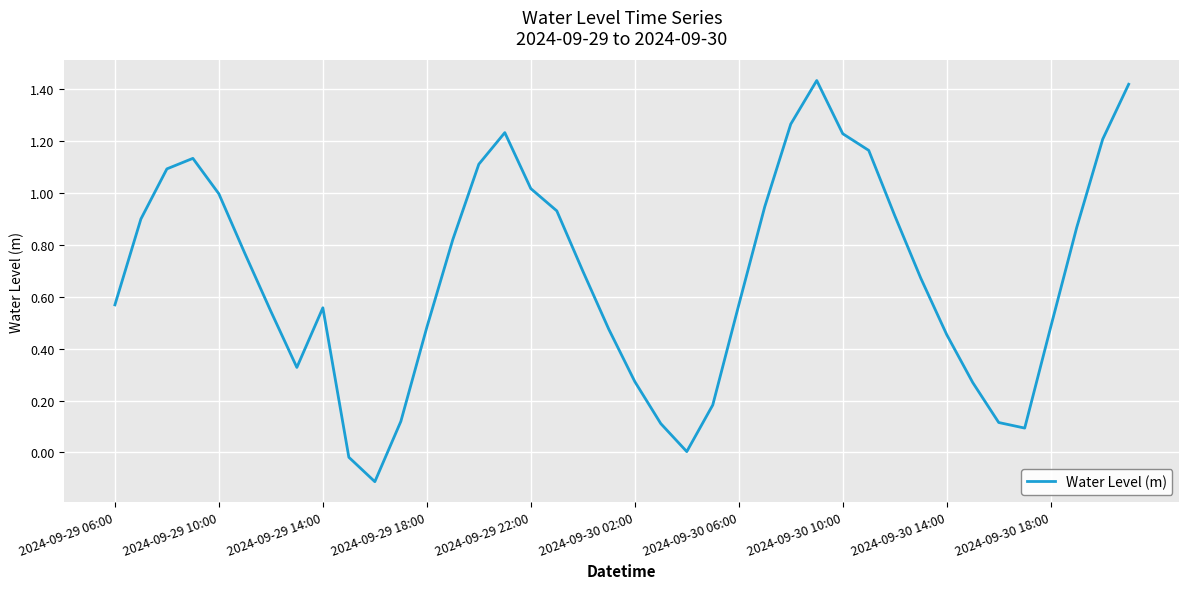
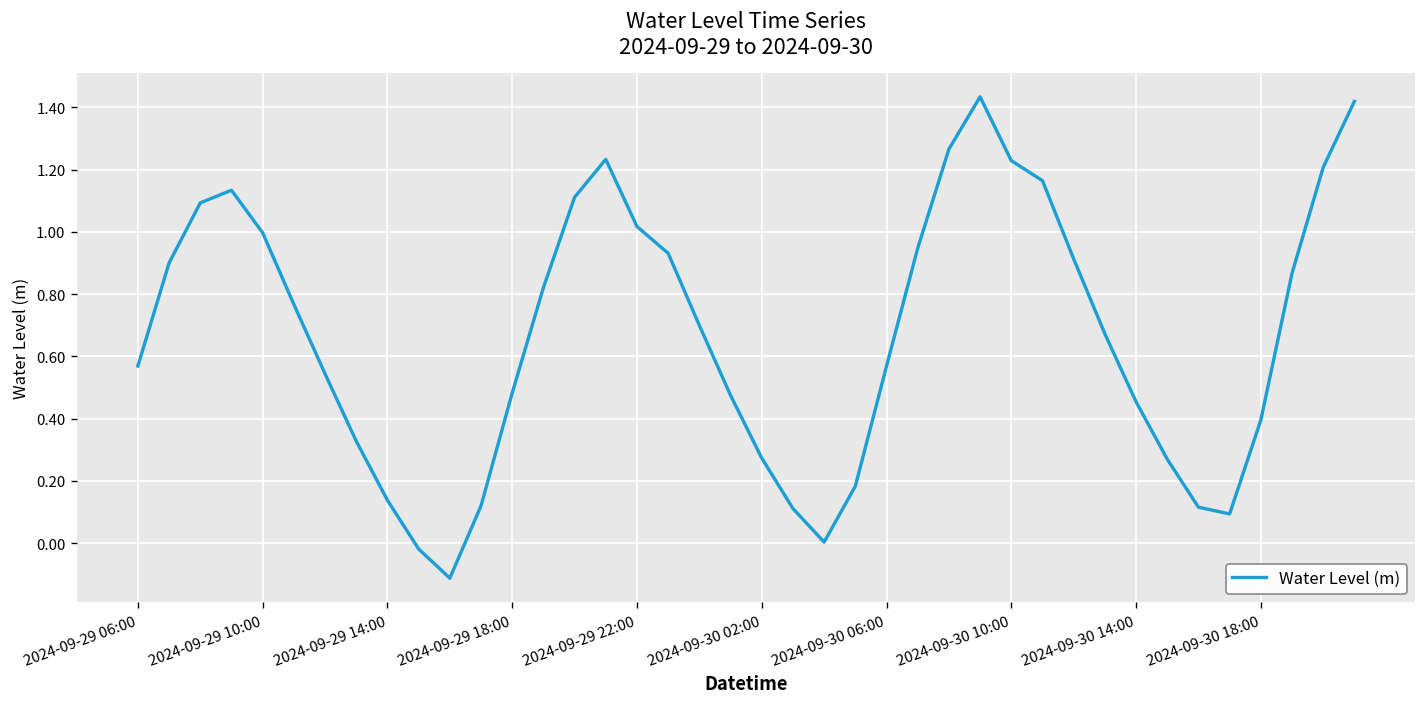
2024-09-29 14:00: 0.56 -> 0.14
2024-09-30 18:00: 0.48 -> 0.40
